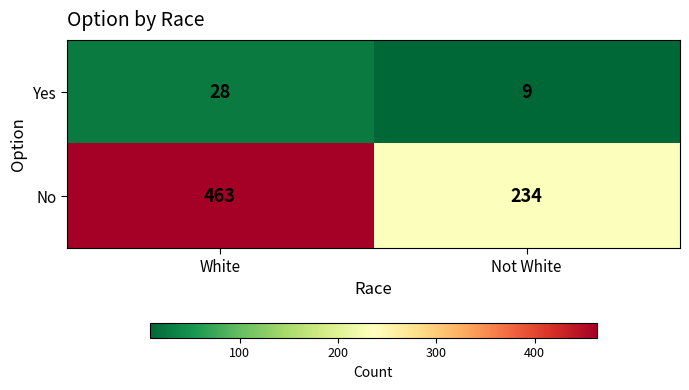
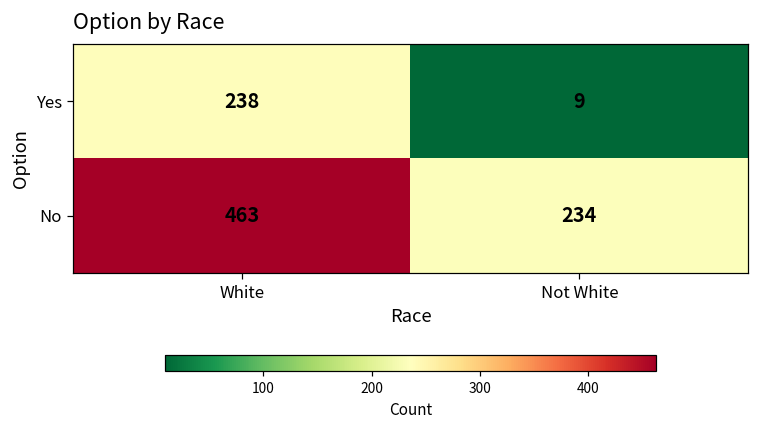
Yes, White: 28 -> 238
